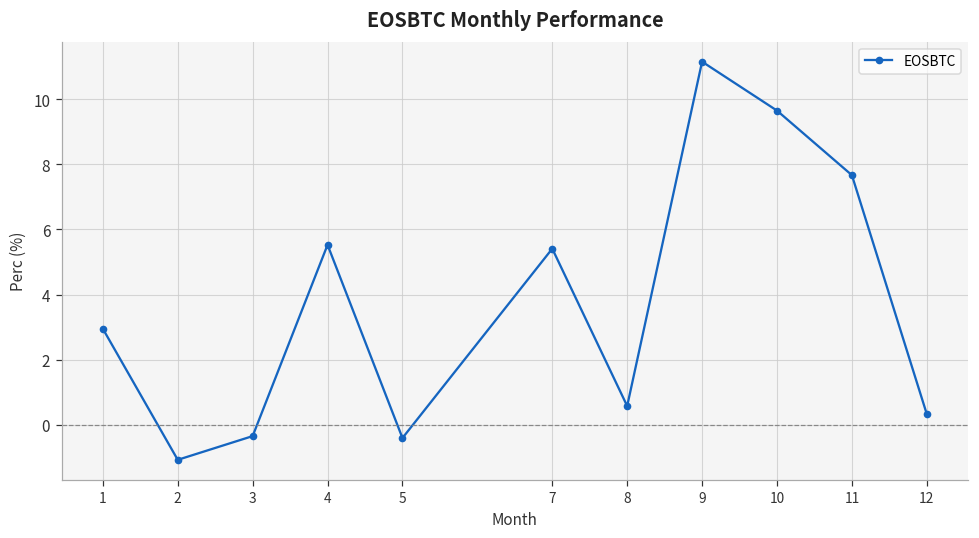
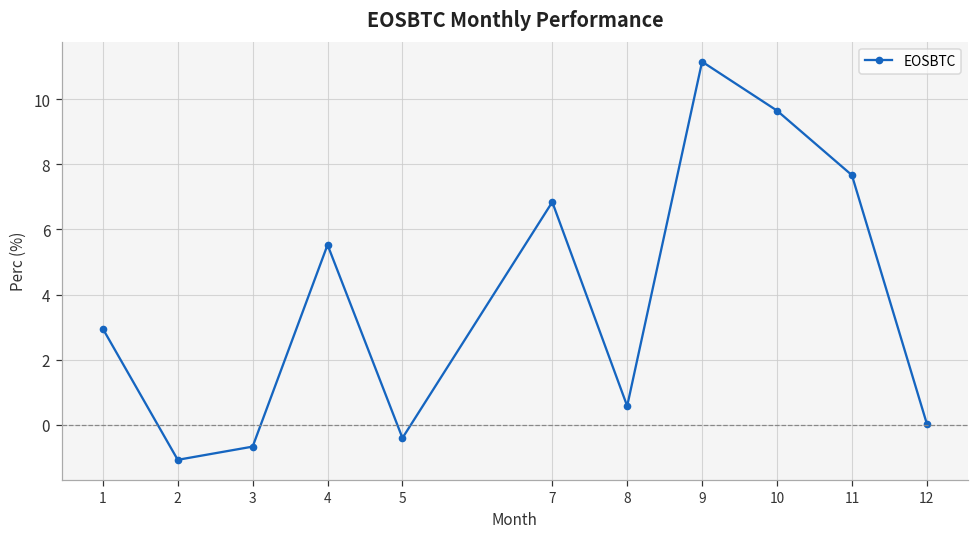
3: -0.4 -> -0.7
7: 5.4 -> 6.8
12: 0.3 -> 0.0
